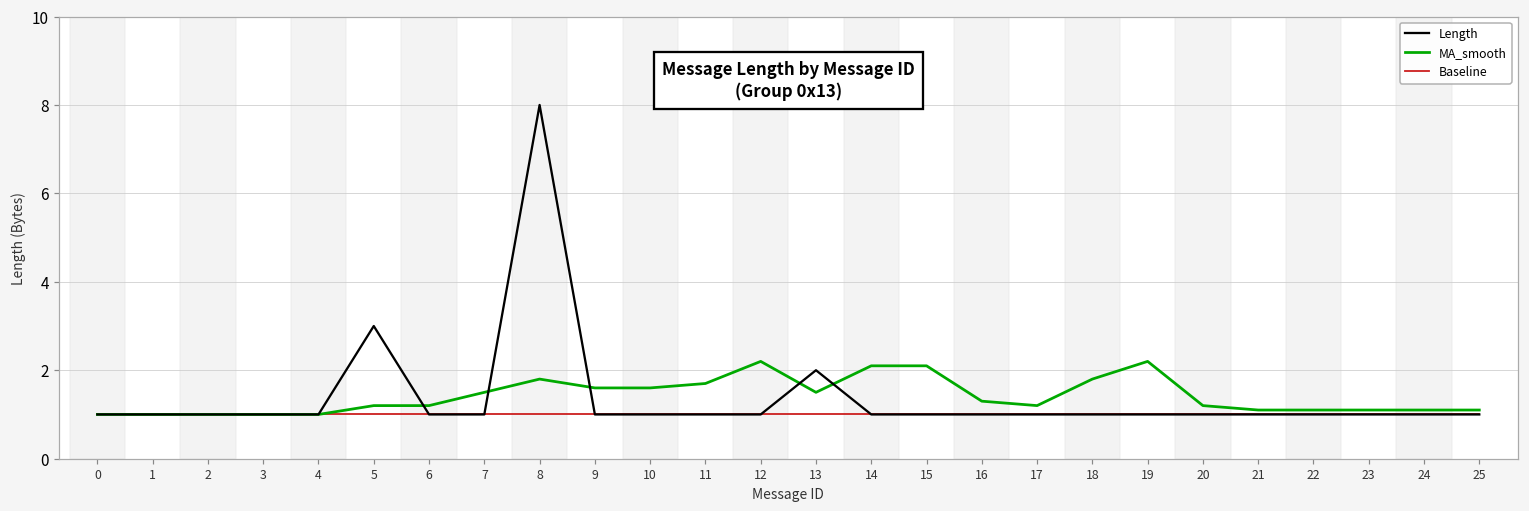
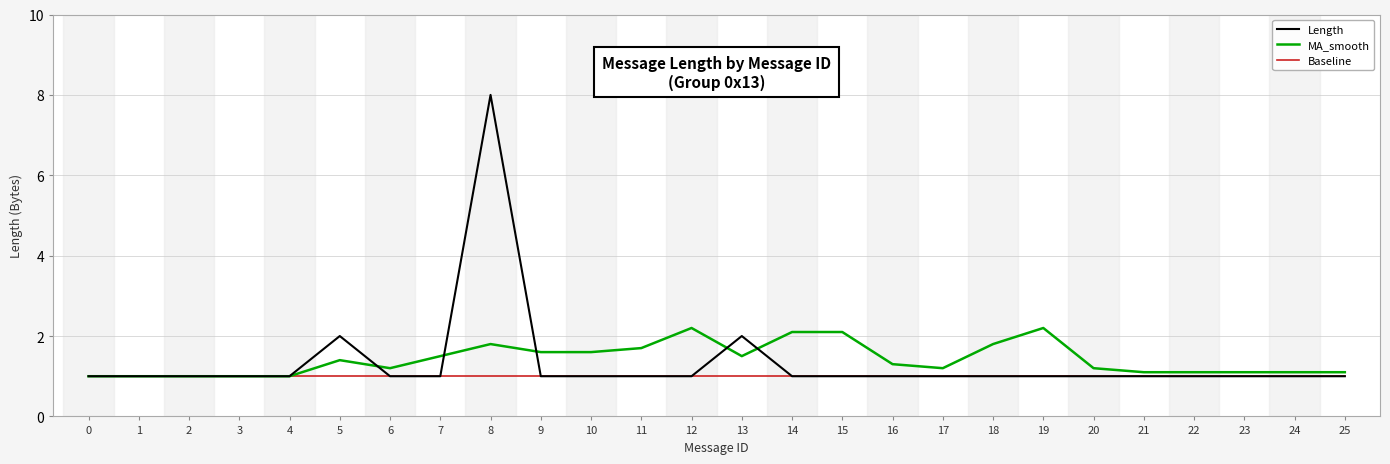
Length, 5: 3 -> 2
MA_smooth, 5: 1.2 -> 1.4
